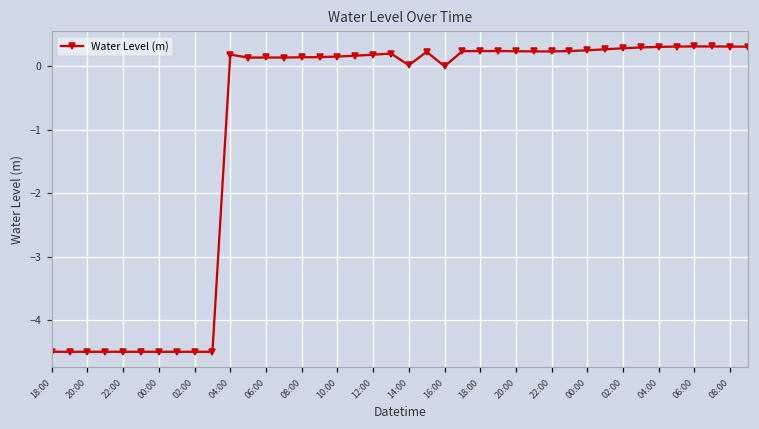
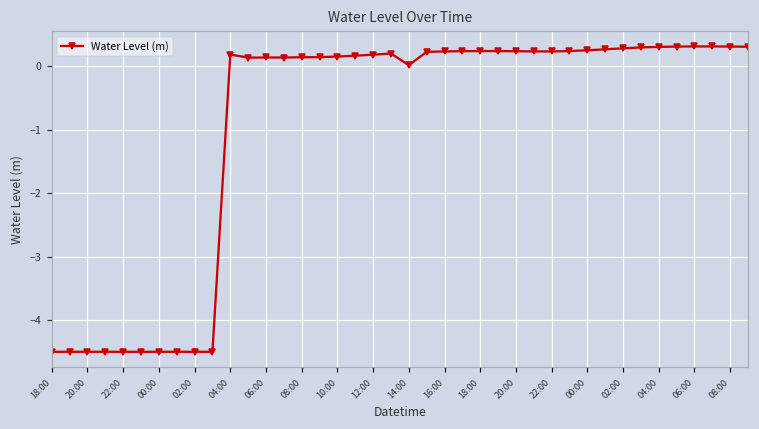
16:00: 0.0 -> 0.2
